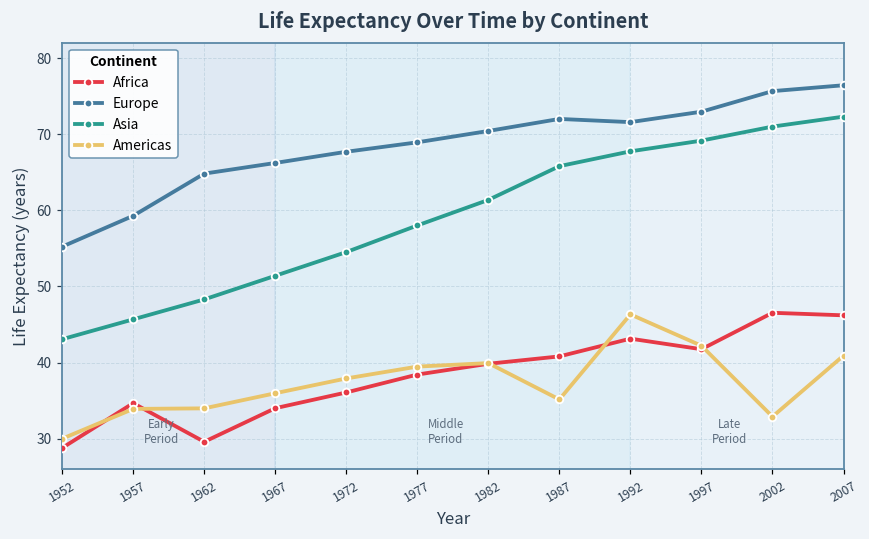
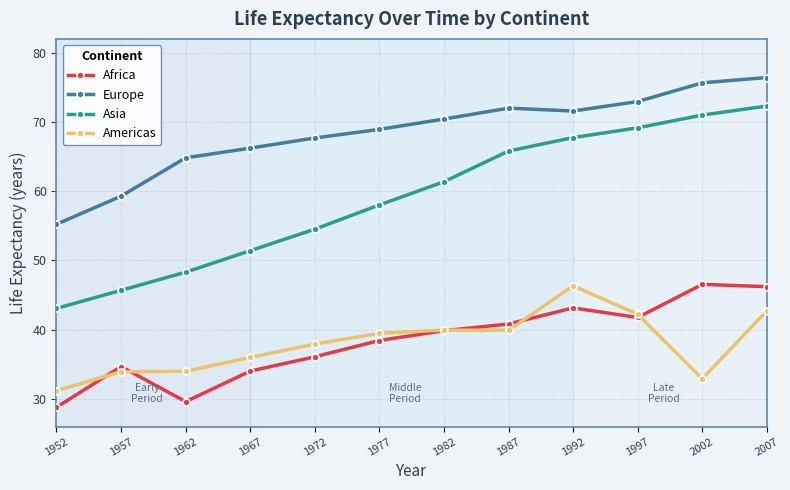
Americas, 1952: 30 -> 31
Americas, 1987: 35 -> 40
Americas, 2007: 41 -> 43
